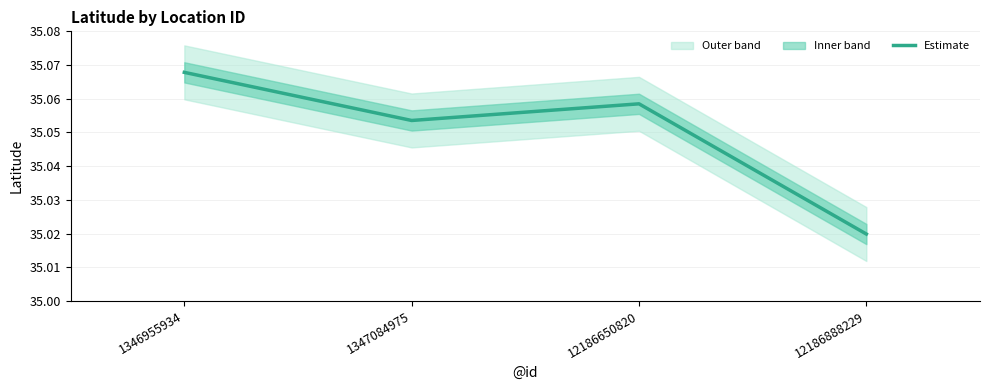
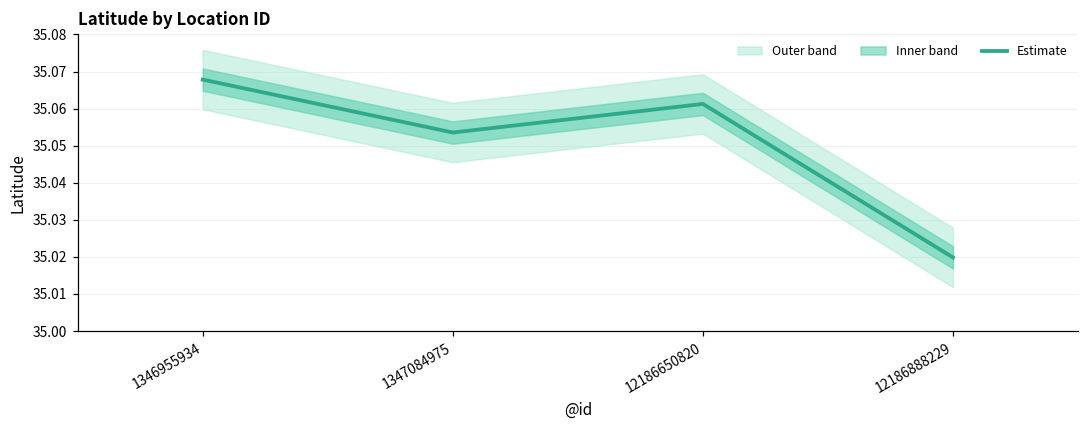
Estimate, 12186650820: 35.058 -> 35.061
